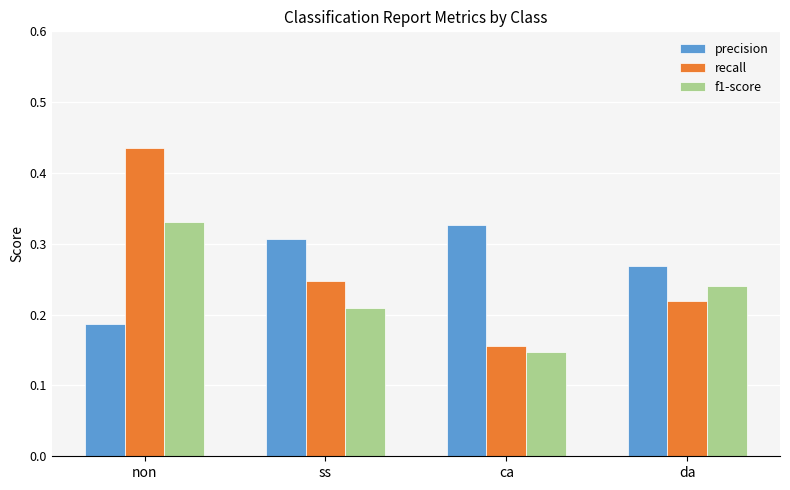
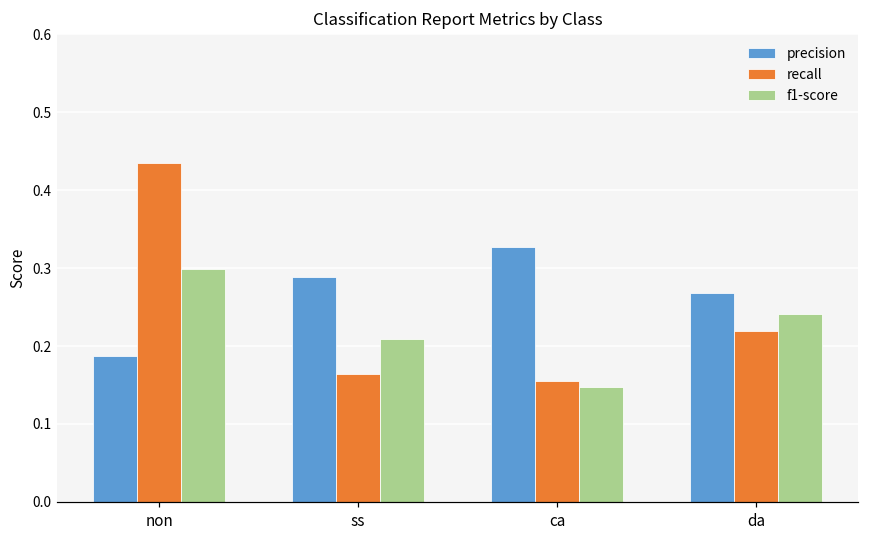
f1-score, non: 0.33 -> 0.30
precision, ss: 0.31 -> 0.29
recall, ss: 0.25 -> 0.16
